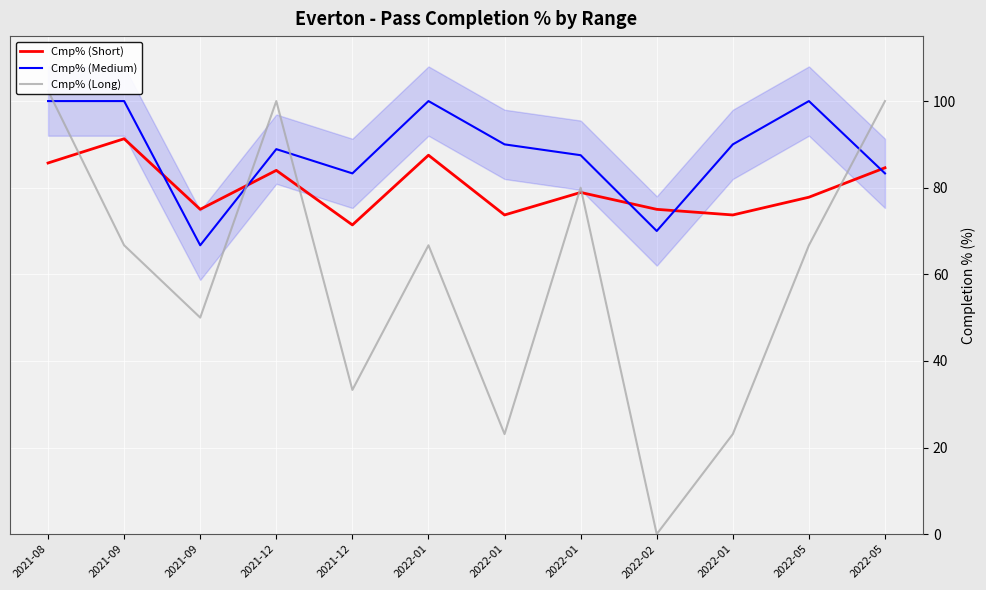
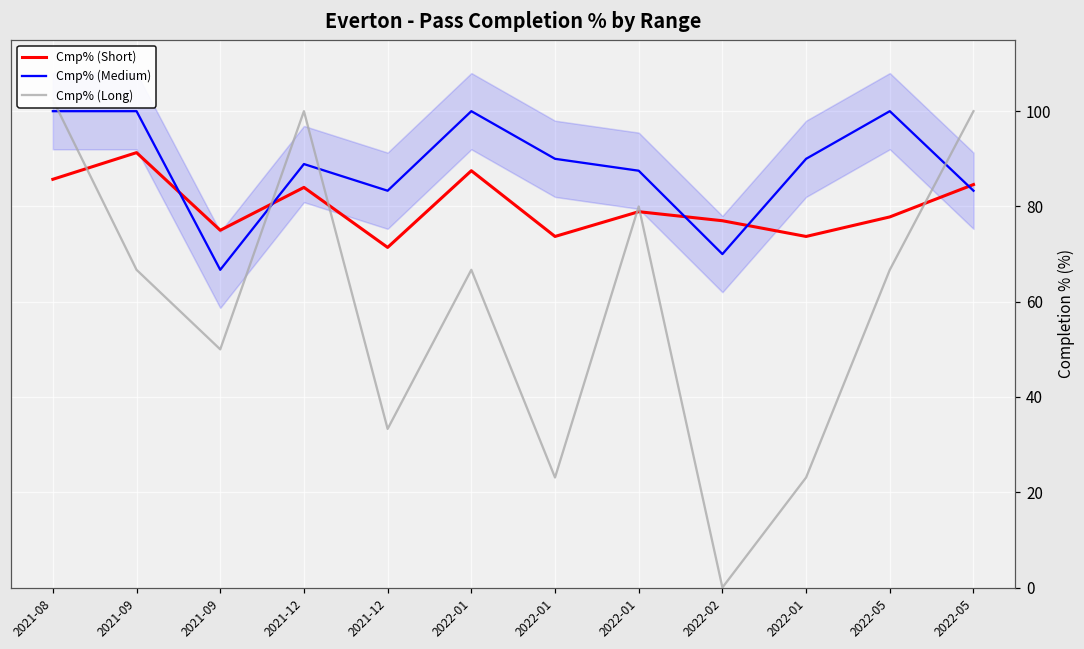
Cmp% (Short), 2022-02: 75 -> 77
